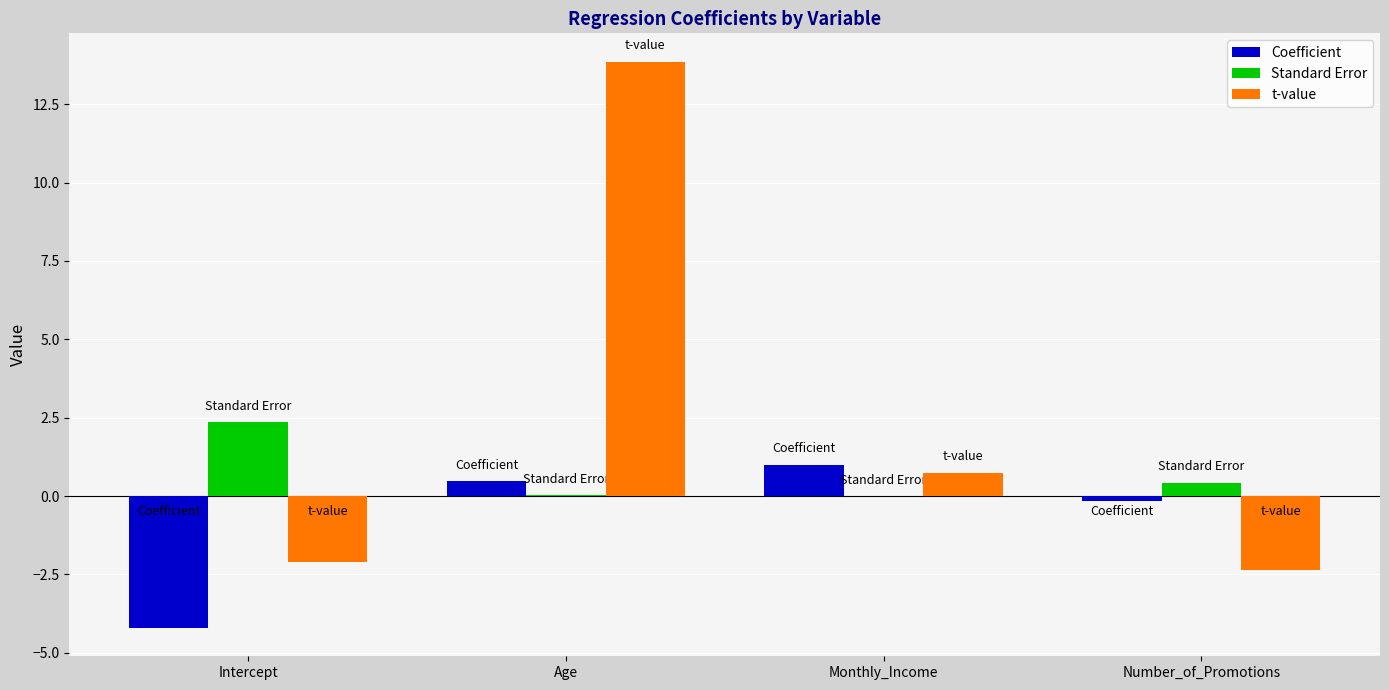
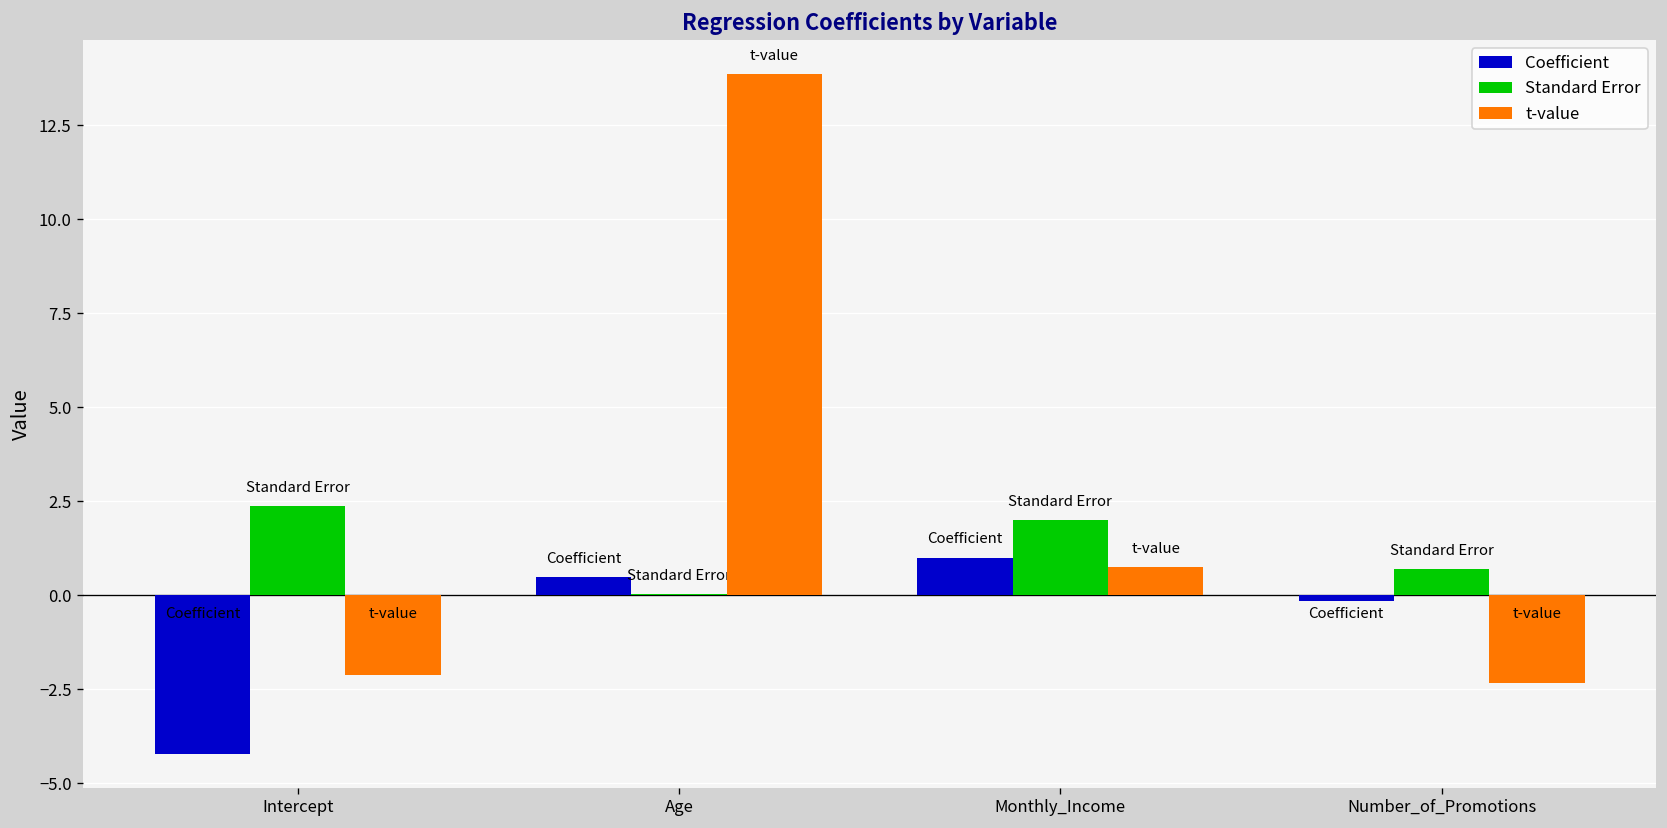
Standard Error, Monthly_Income: 0 -> 2
Standard Error, Number_of_Promotions: 0.4 -> 0.7
